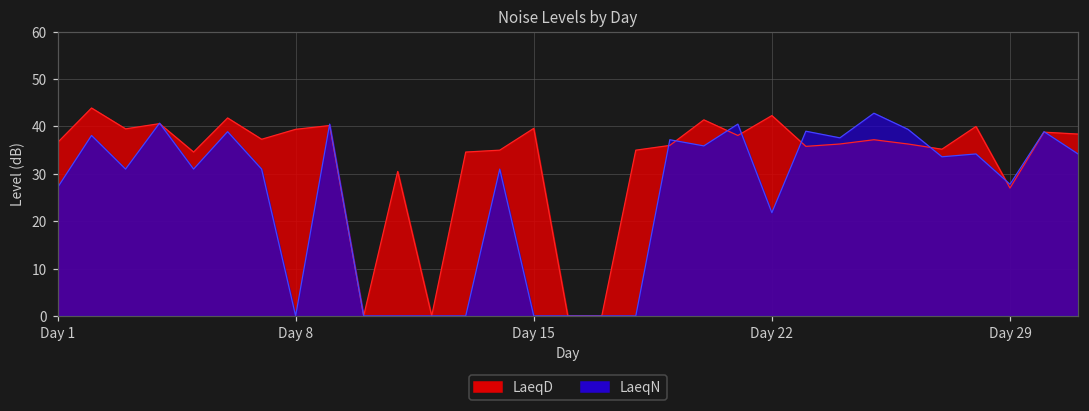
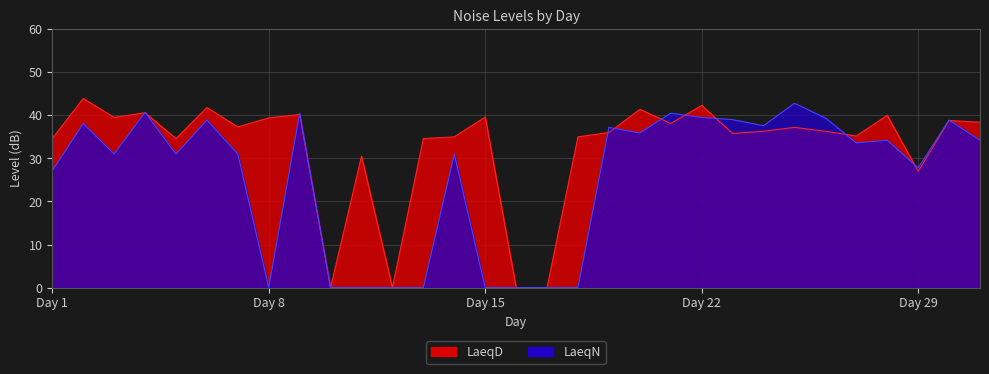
LaeqD, Day 1: 37 -> 35
LaeqN, Day 22: 22 -> 40
